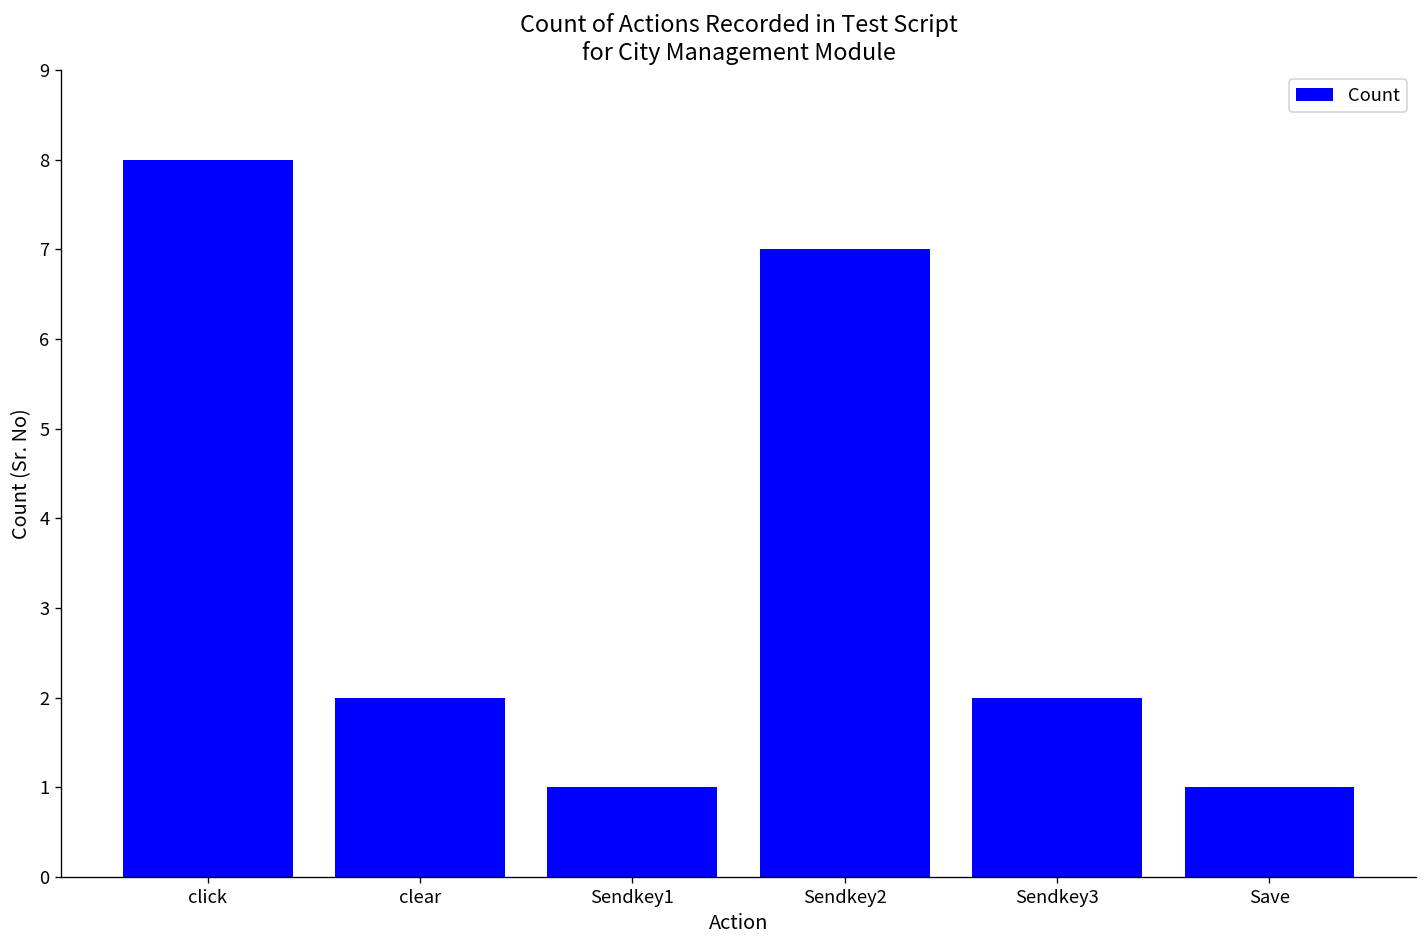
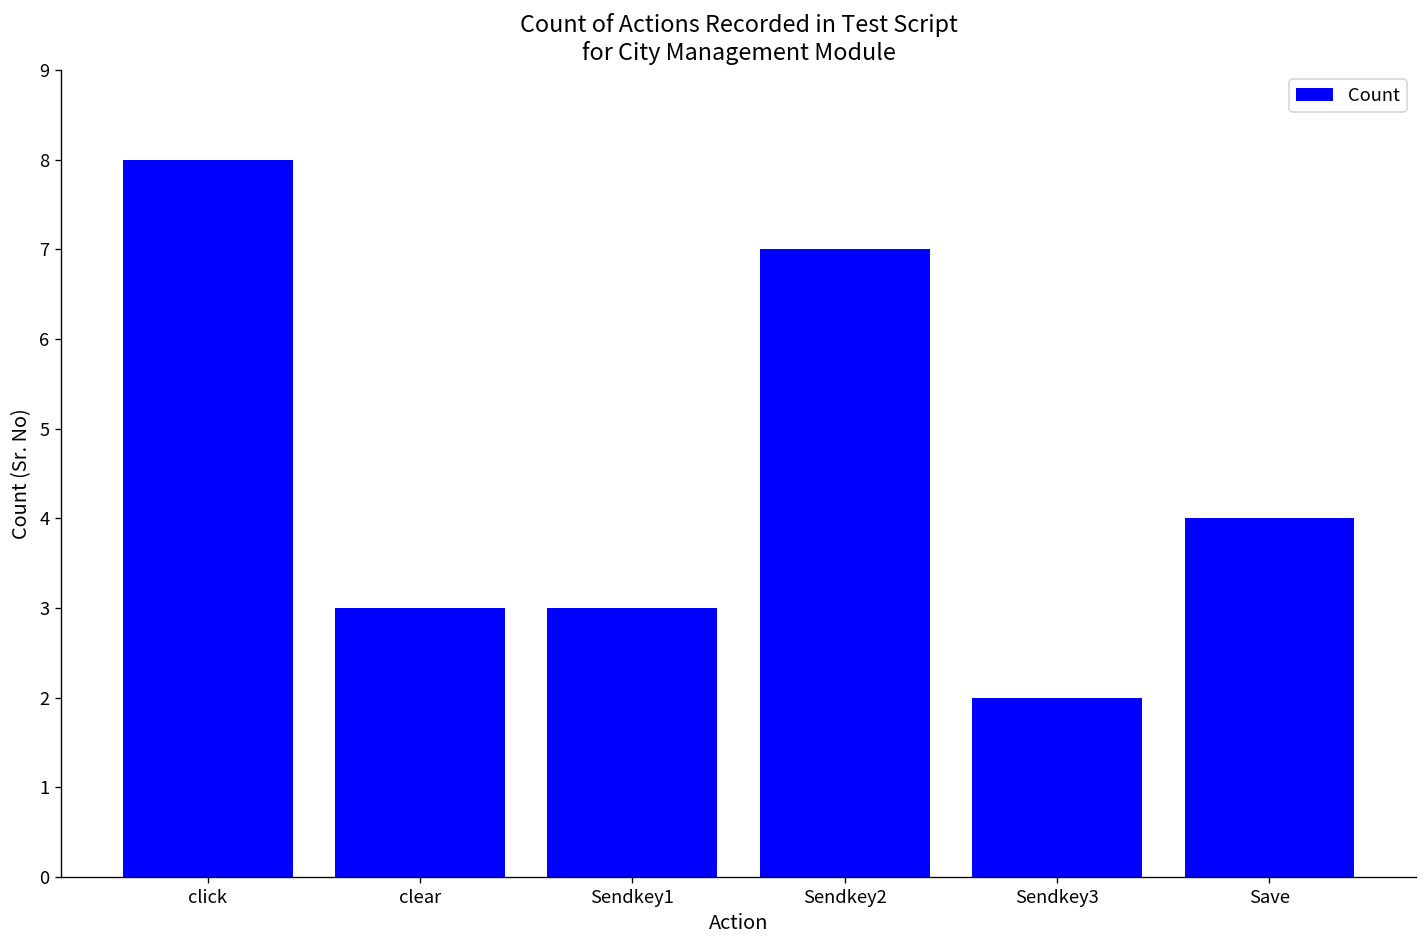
clear: 2 -> 3
Sendkey1: 1 -> 3
Save: 1 -> 4
